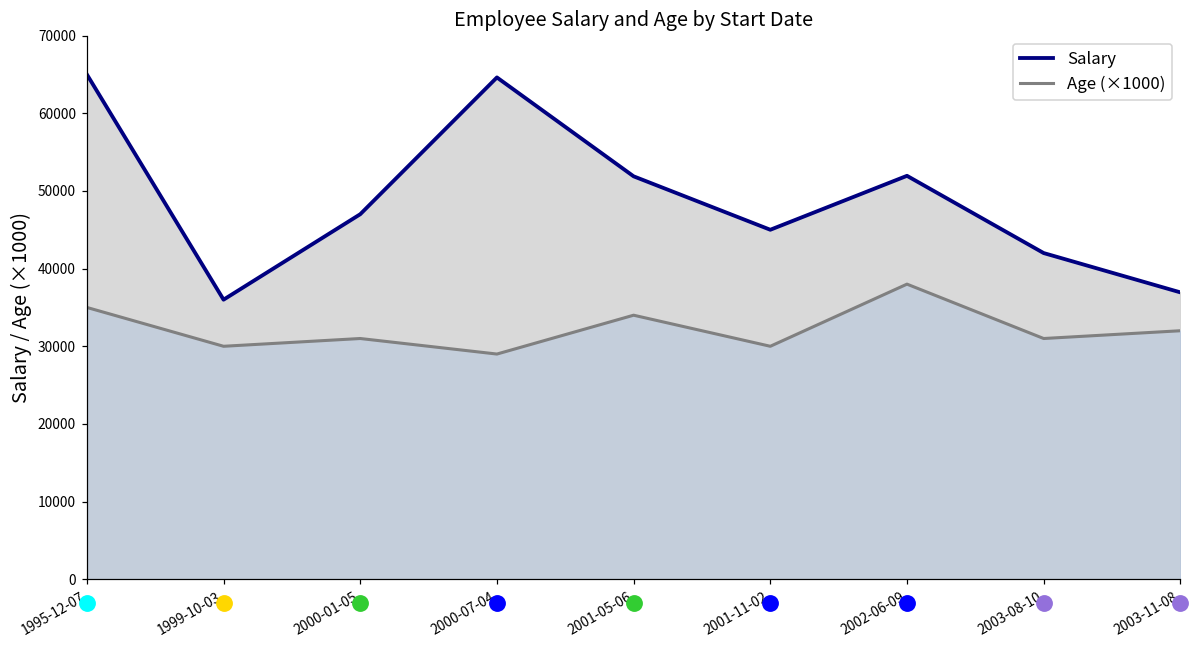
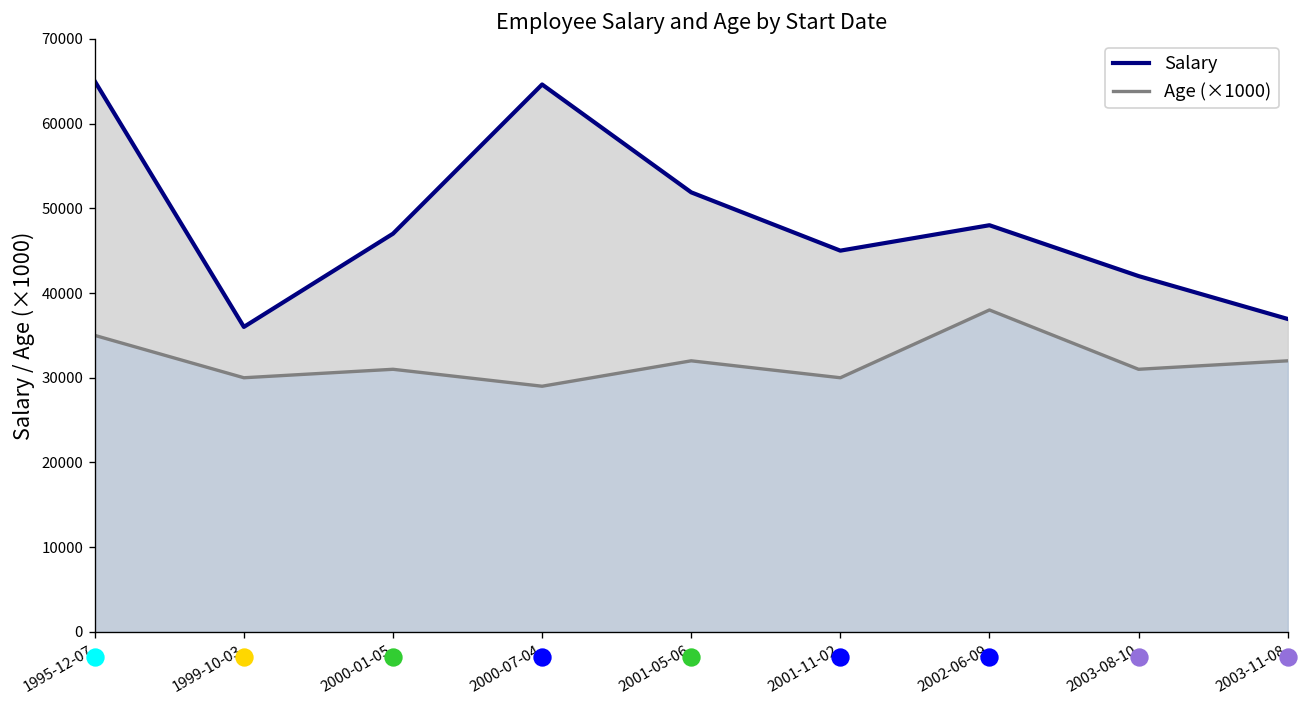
Age (×1000), 2001-05-06: 34000 -> 32000
Salary, 2002-06-09: 52000 -> 48000
